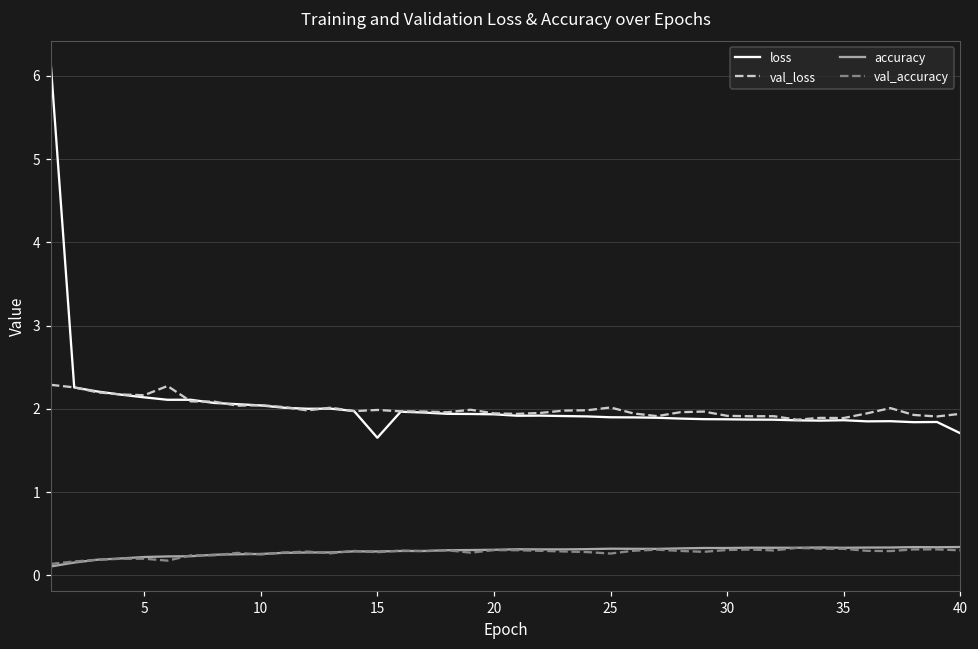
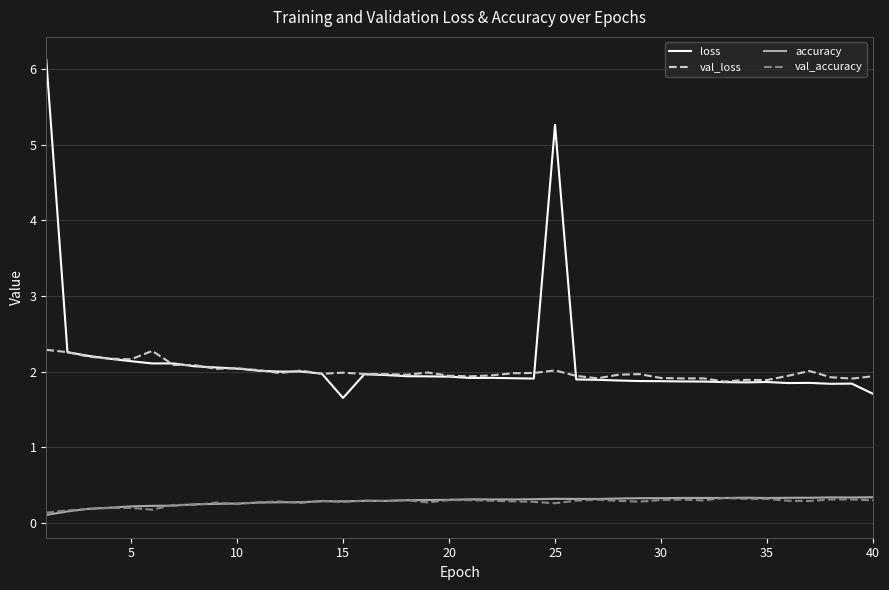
loss, 25: 1.9 -> 5.3
